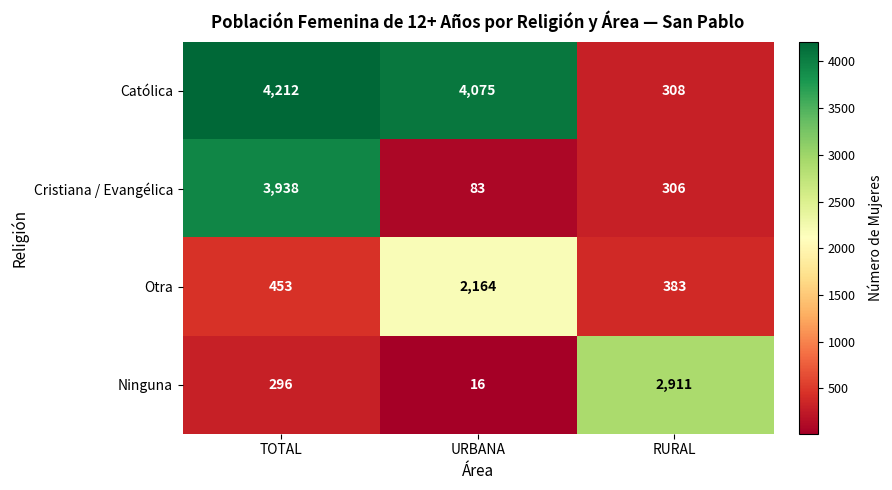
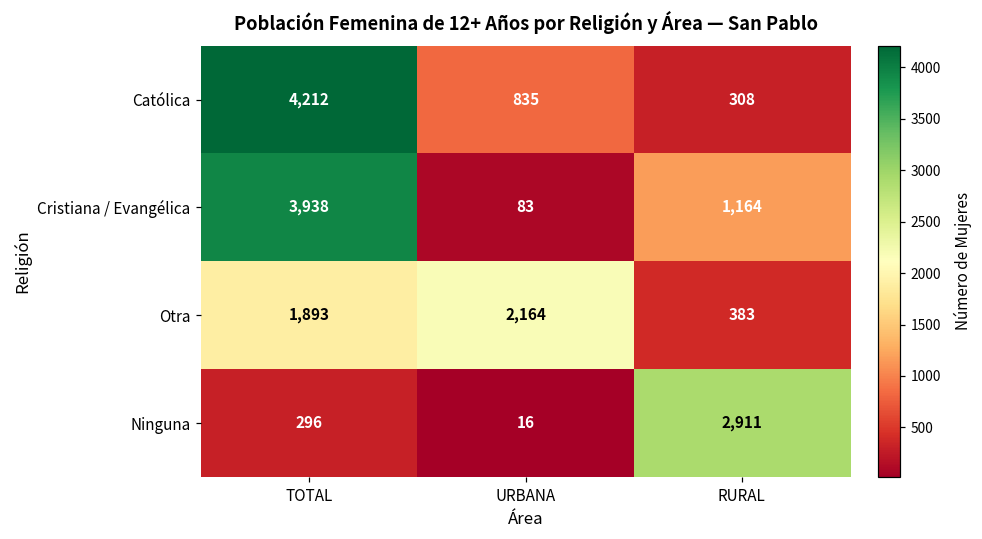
Católica, URBANA: 4,075 -> 835
Cristiana / Evangélica, RURAL: 306 -> 1,164
Otra, TOTAL: 453 -> 1,893
